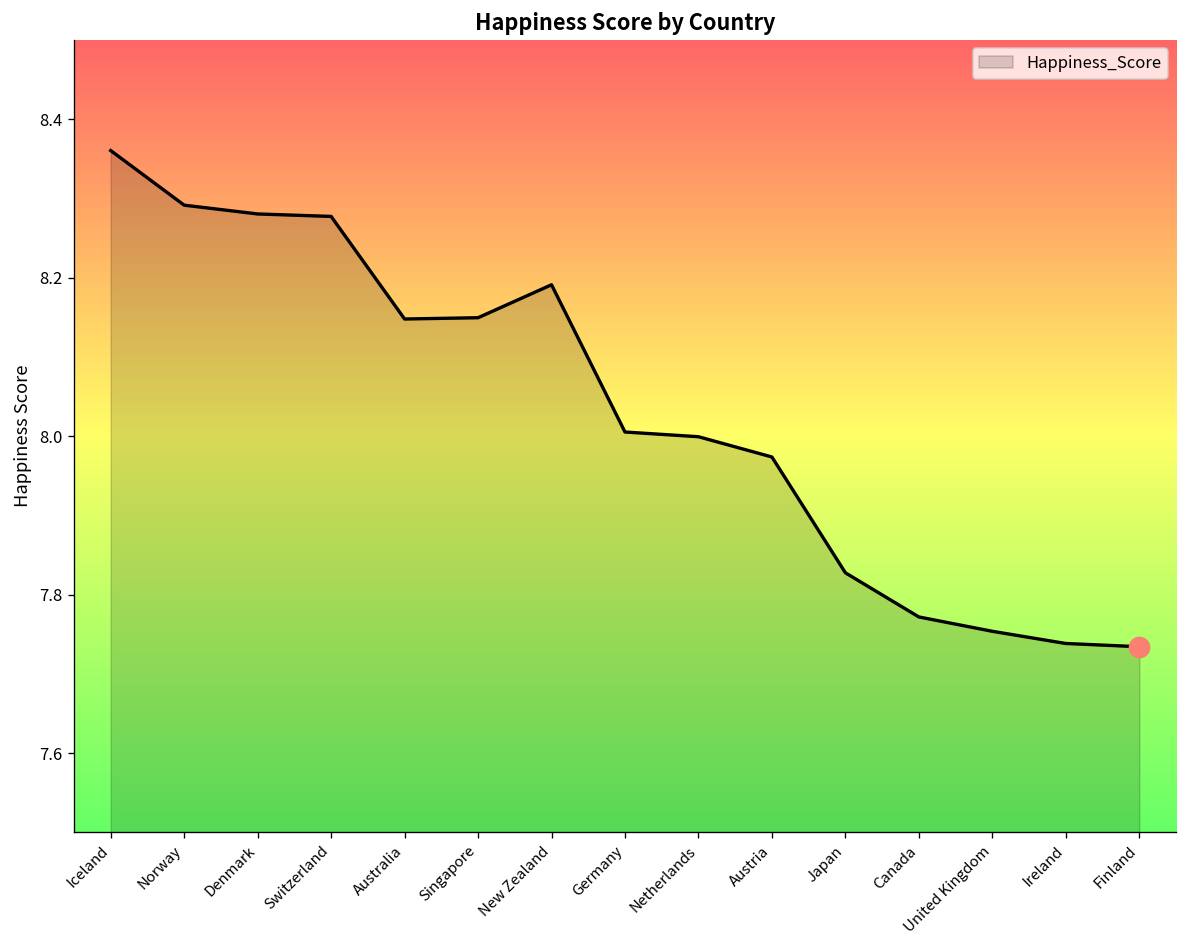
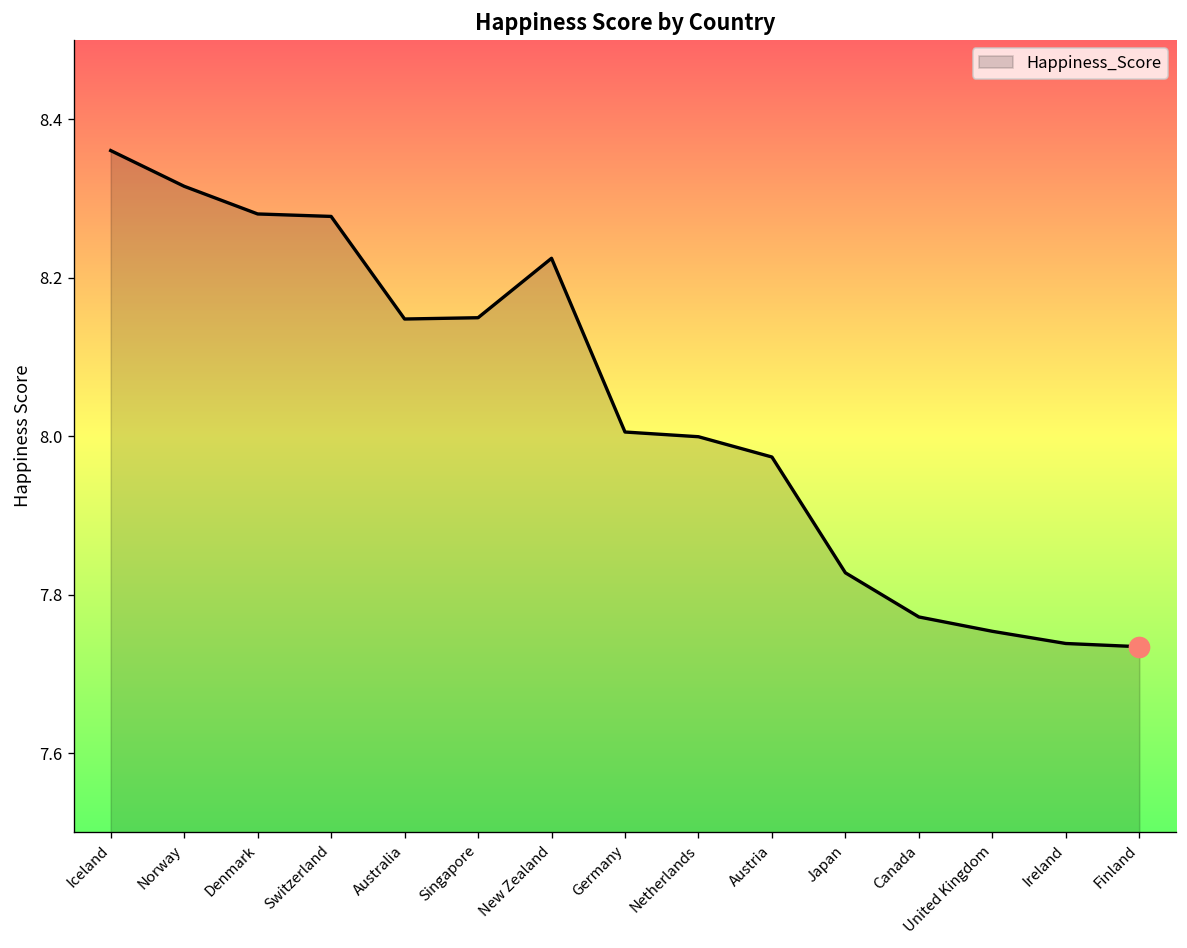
Happiness_Score, Norway: 8.29 -> 8.32
Happiness_Score, New Zealand: 8.19 -> 8.22
